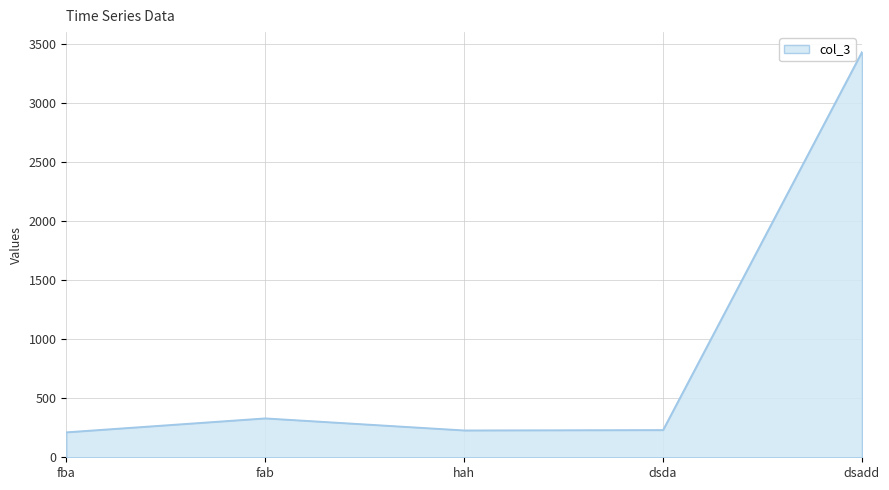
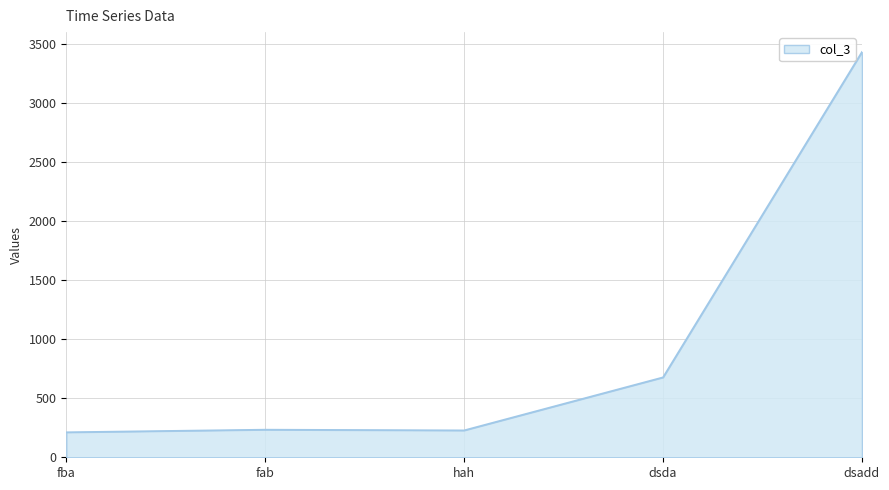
fab: 330 -> 230
dsda: 230 -> 680
